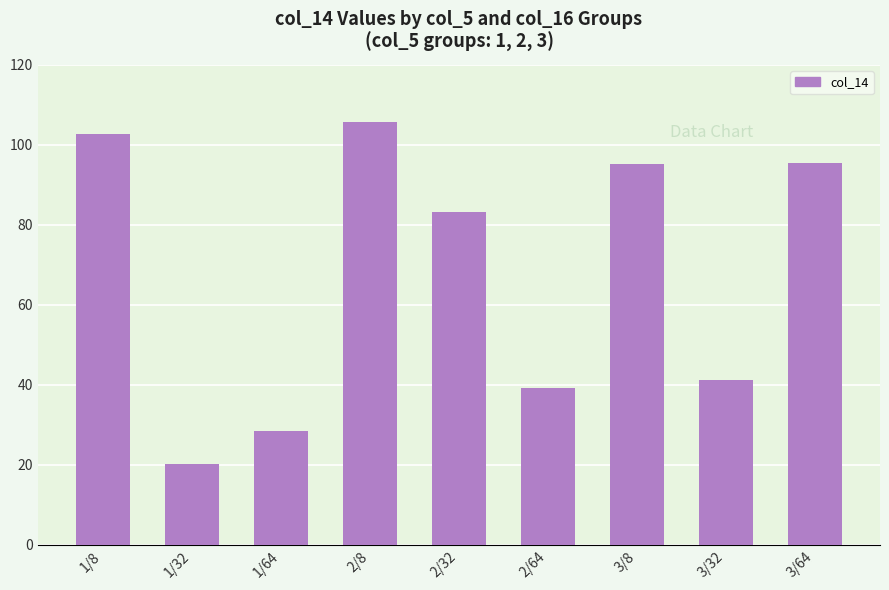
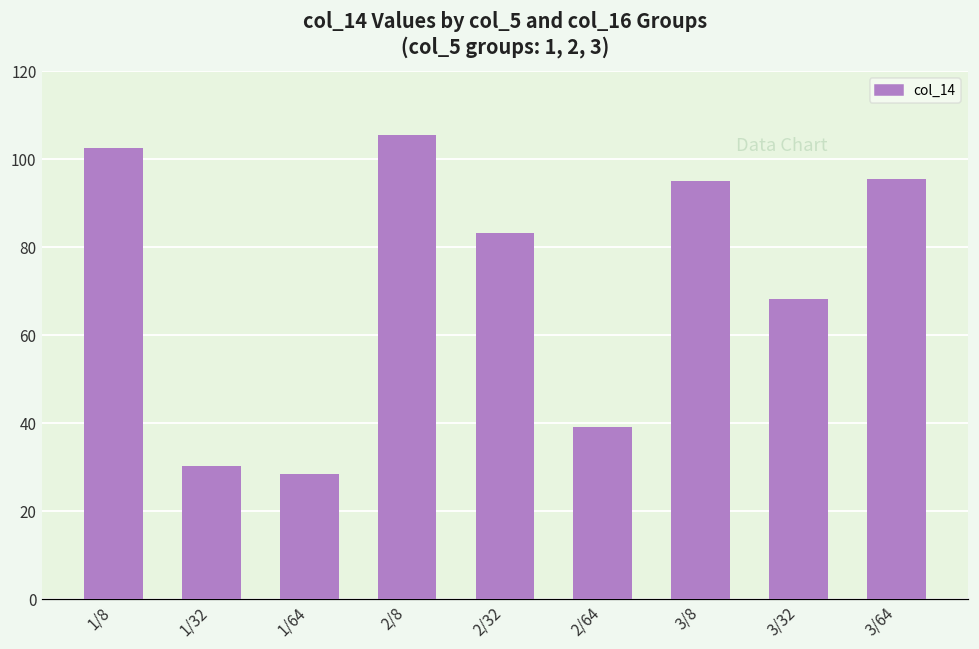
1/32: 20 -> 30
3/32: 41 -> 68
